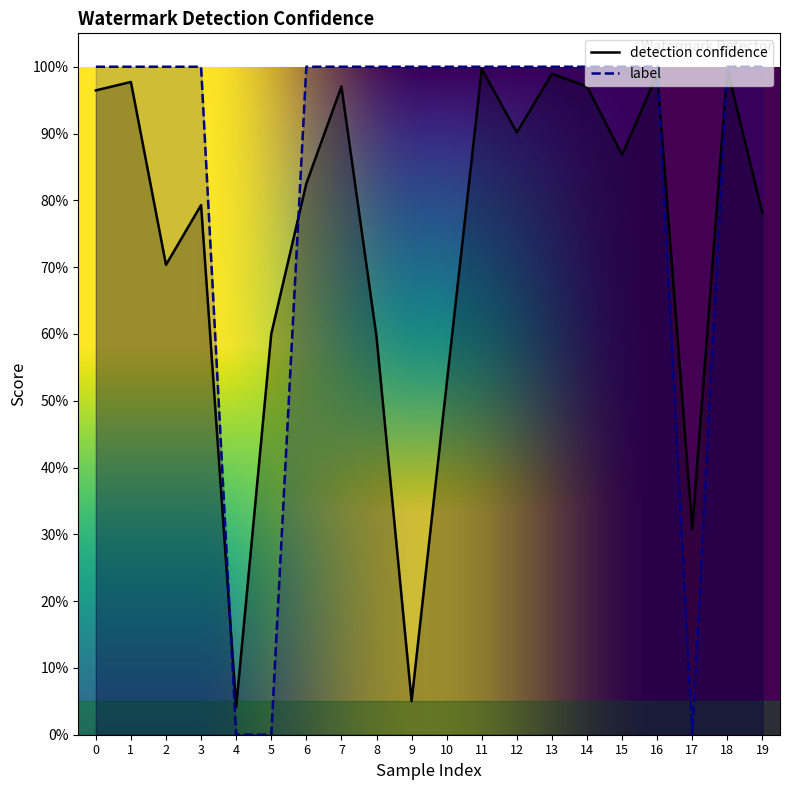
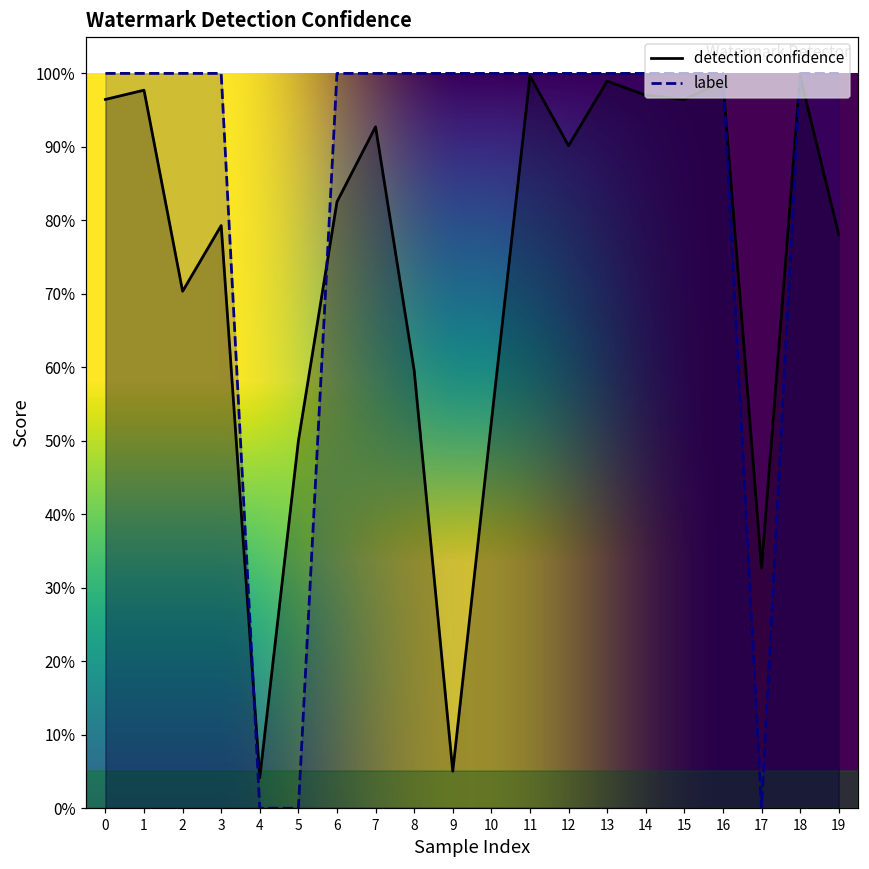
detection confidence, 5: 60% -> 50%
detection confidence, 7: 97% -> 93%
detection confidence, 15: 87% -> 96%
detection confidence, 17: 31% -> 33%
